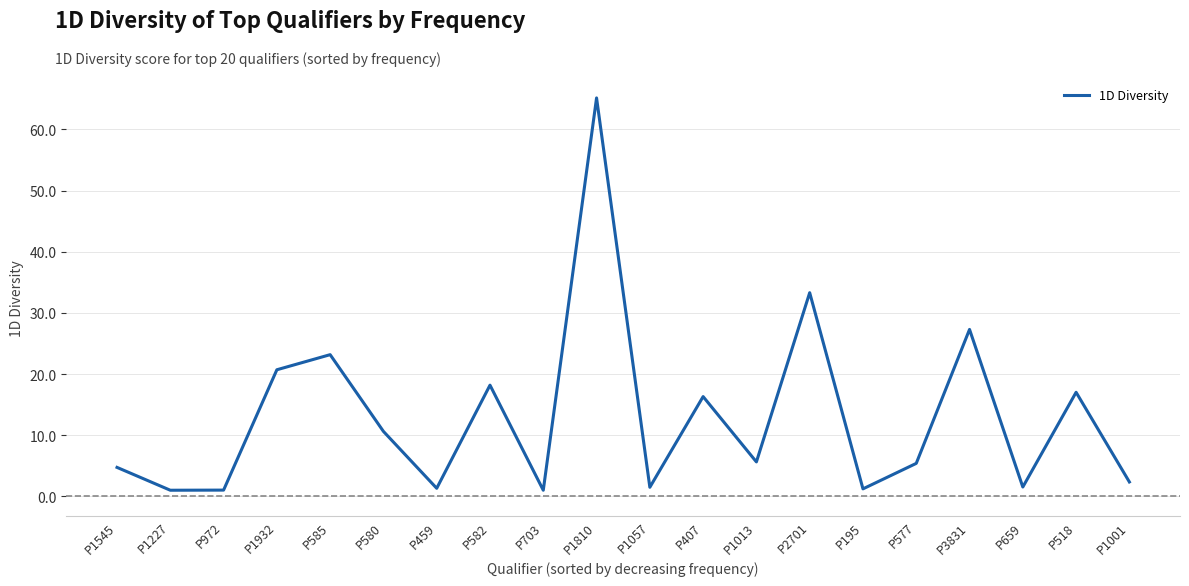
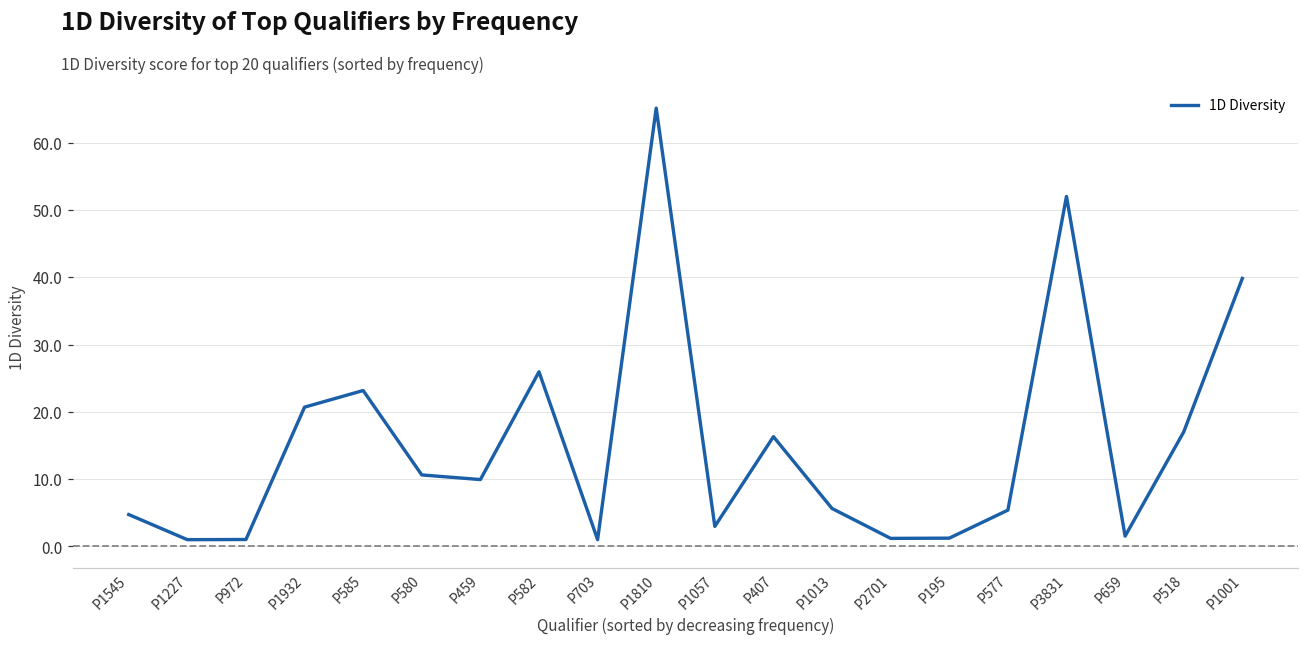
P459: 1 -> 10
P582: 18 -> 26
P1057: 1 -> 3
P2701: 33 -> 1
P3831: 27 -> 52
P1001: 2 -> 40
